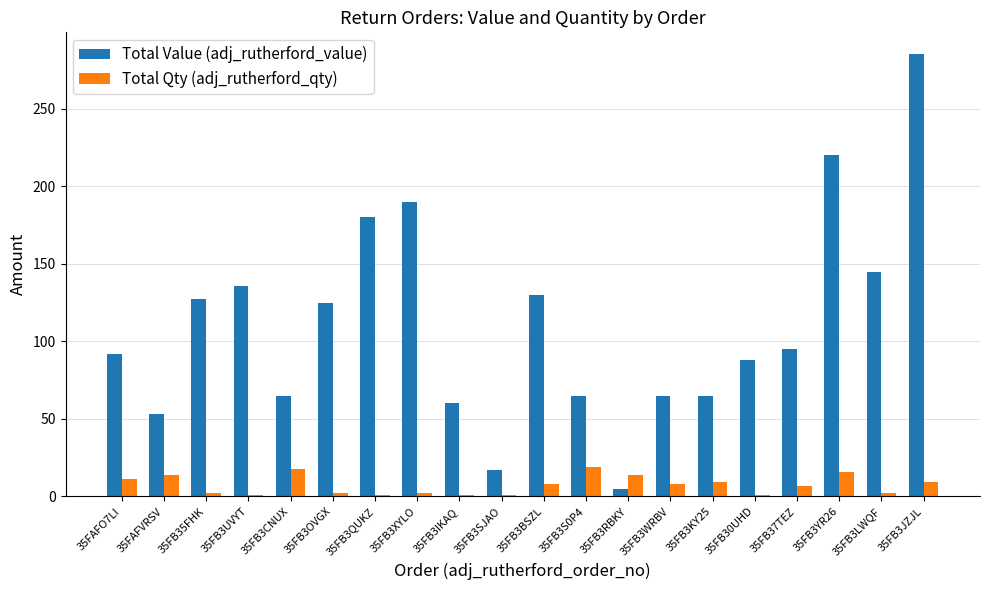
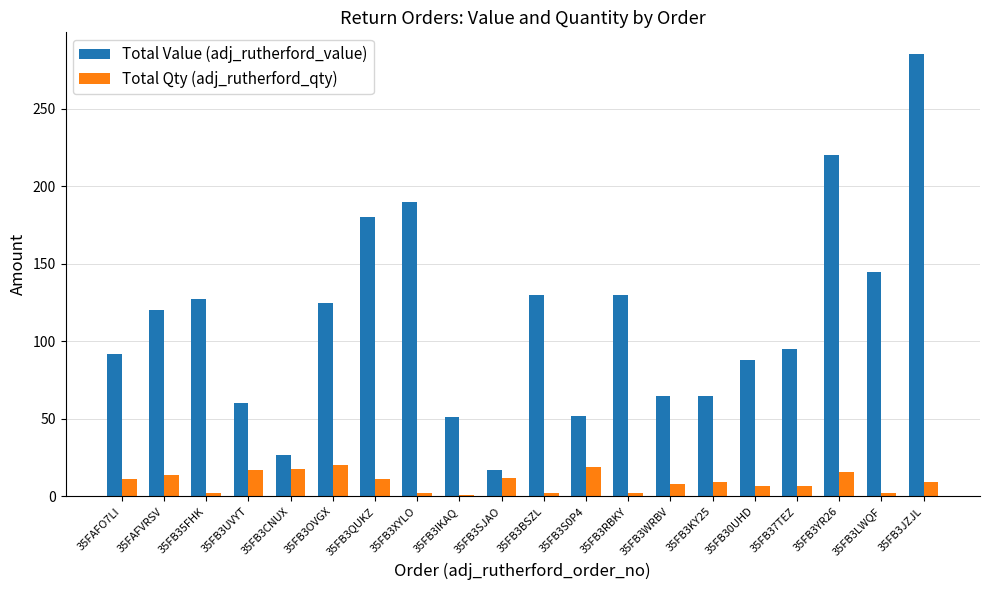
Total Value (adj_rutherford_value), 35FAFVRSV: 53 -> 120
Total Value (adj_rutherford_value), 35FB3UVYT: 136 -> 60
Total Qty (adj_rutherford_qty), 35FB3UVYT: 1 -> 17
Total Value (adj_rutherford_value), 35FB3CNUX: 65 -> 27
Total Qty (adj_rutherford_qty), 35FB3OVGX: 2 -> 20
Total Qty (adj_rutherford_qty), 35FB3QUKZ: 1 -> 11
Total Value (adj_rutherford_value), 35FB3IKAQ: 60 -> 51
Total Qty (adj_rutherford_qty), 35FB3SJAO: 1 -> 12
Total Qty (adj_rutherford_qty), 35FB3BSZL: 8 -> 2
Total Value (adj_rutherford_value), 35FB3S0P4: 65 -> 52
Total Value (adj_rutherford_value), 35FB3RBKY: 5 -> 130
Total Qty (adj_rutherford_qty), 35FB3RBKY: 14 -> 2
Total Qty (adj_rutherford_qty), 35FB30UHD: 1 -> 7
